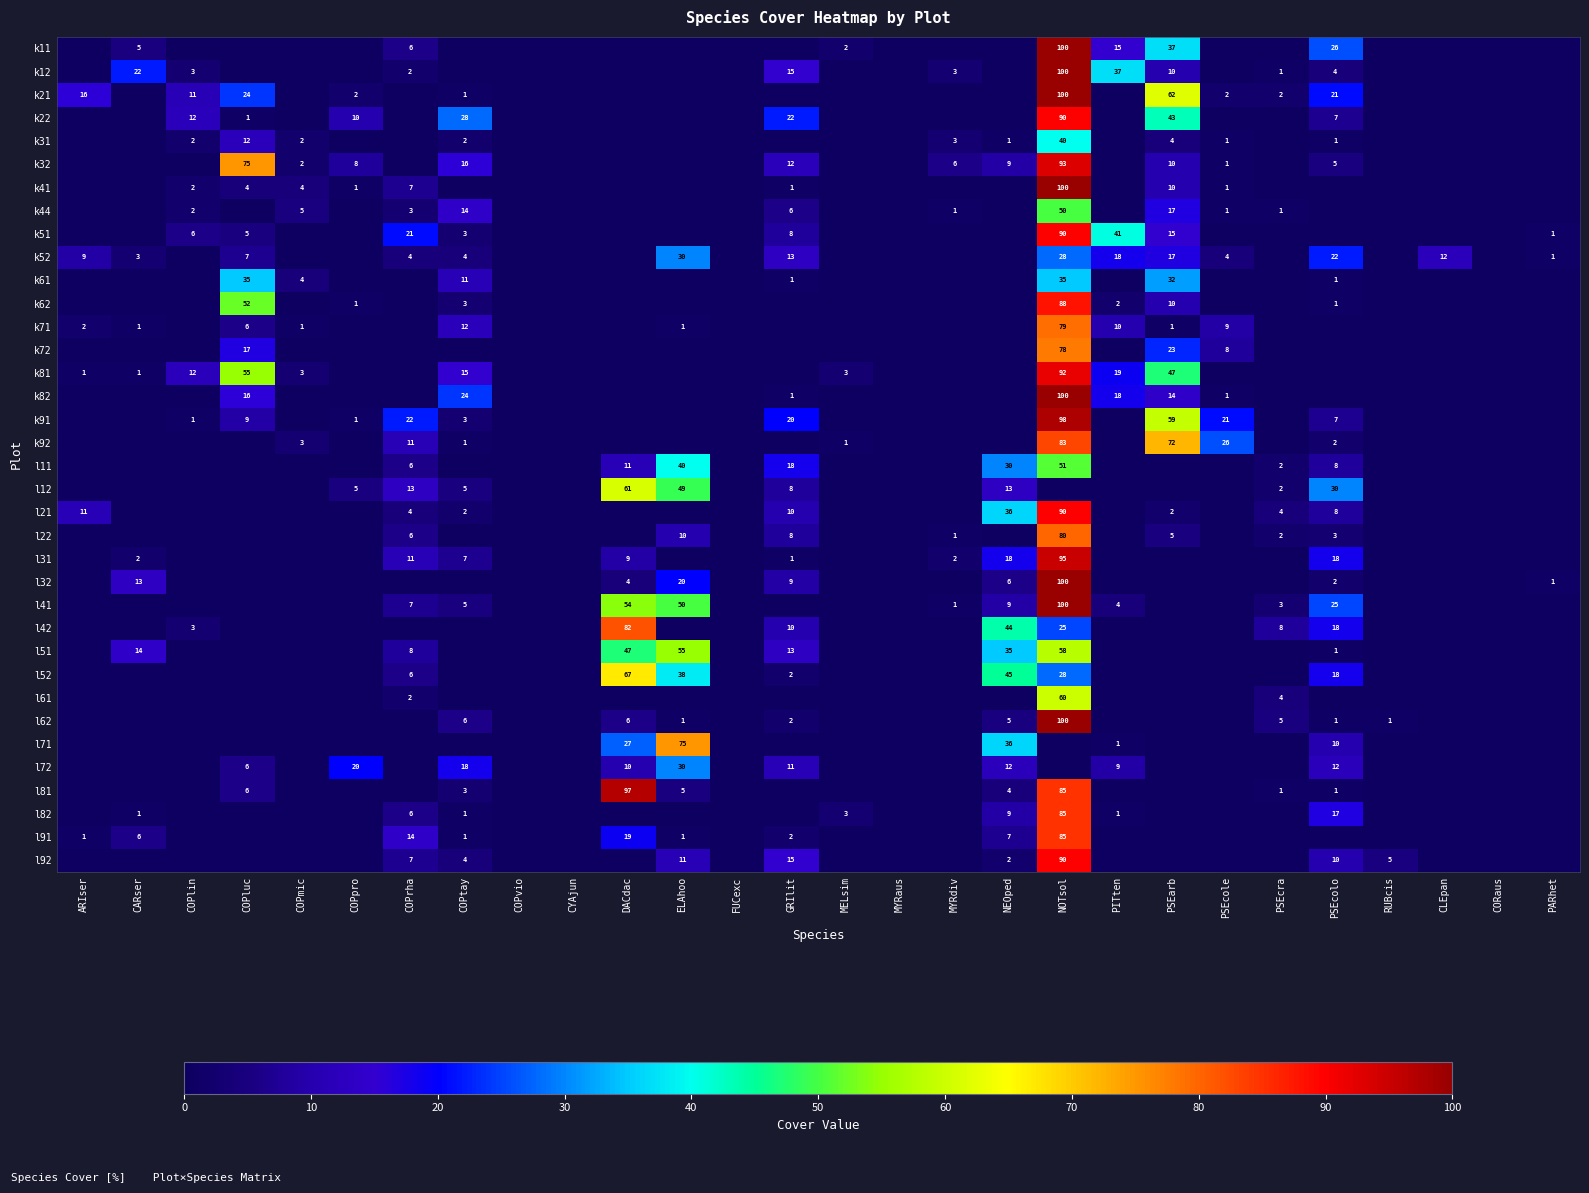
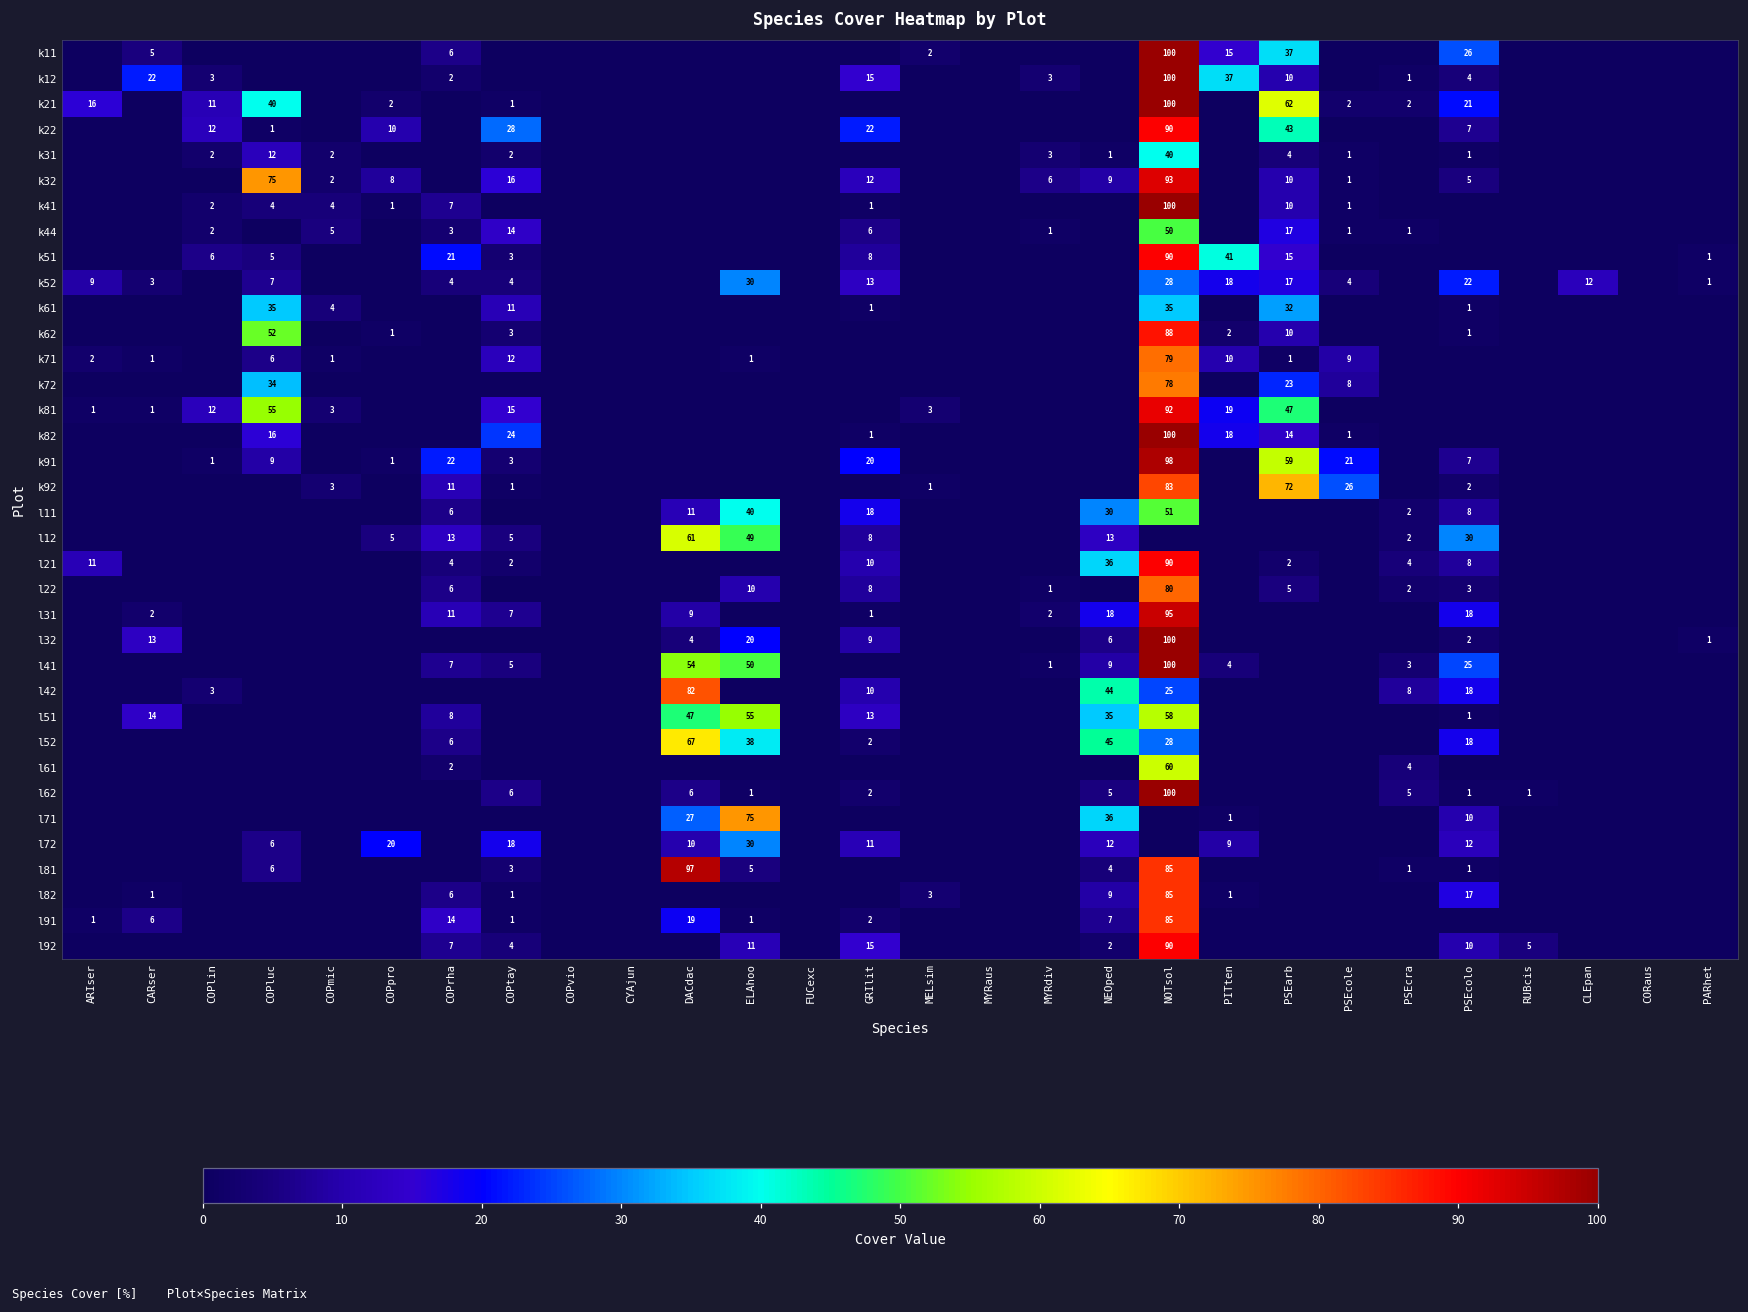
k21, COPluc: 24 -> 40
k72, COPluc: 17 -> 34
